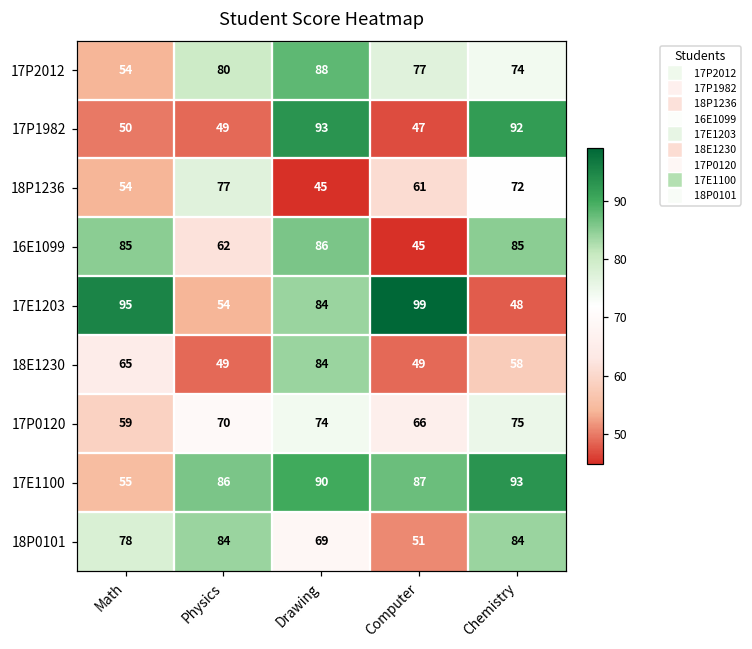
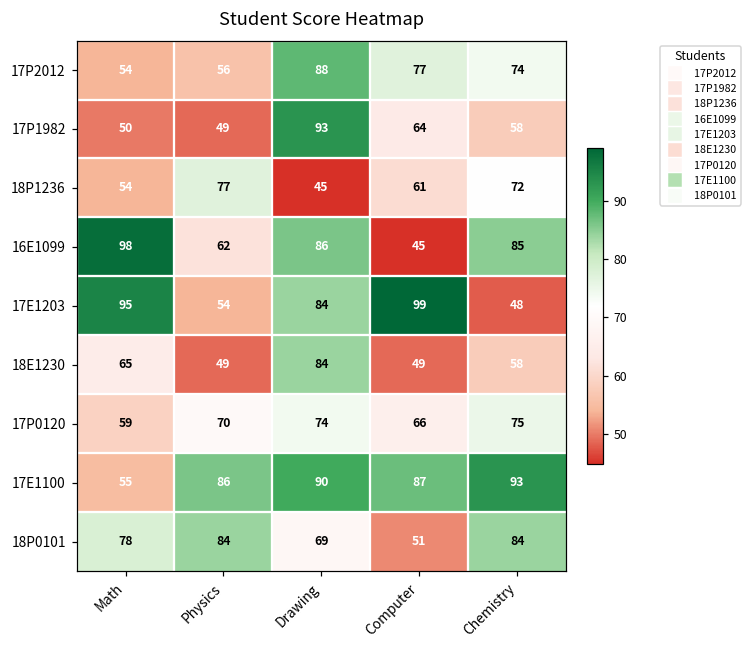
17P2012, Physics: 80 -> 56
17P1982, Computer: 47 -> 64
17P1982, Chemistry: 92 -> 58
16E1099, Math: 85 -> 98
